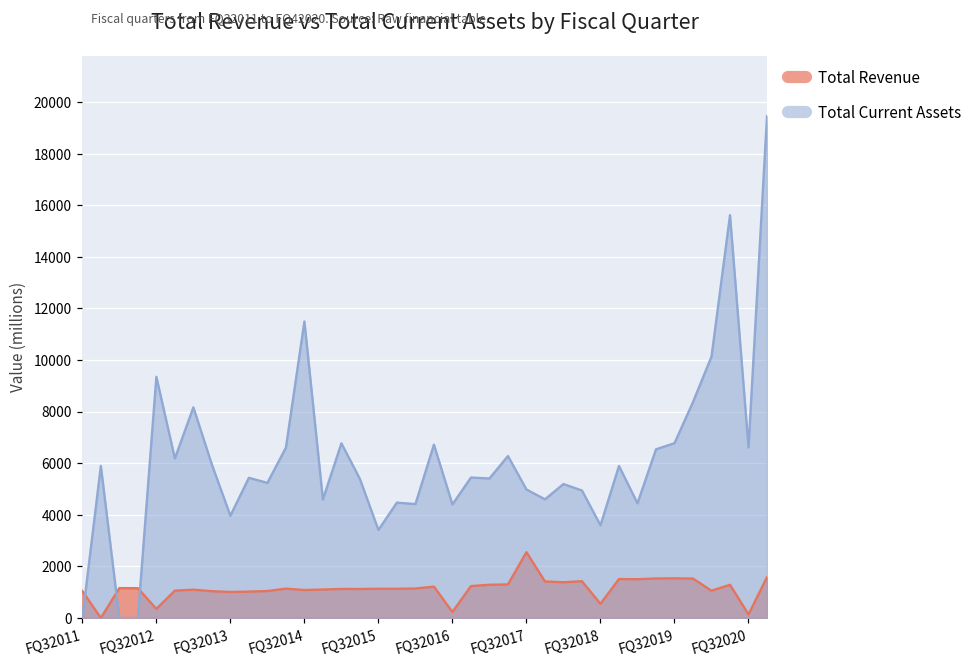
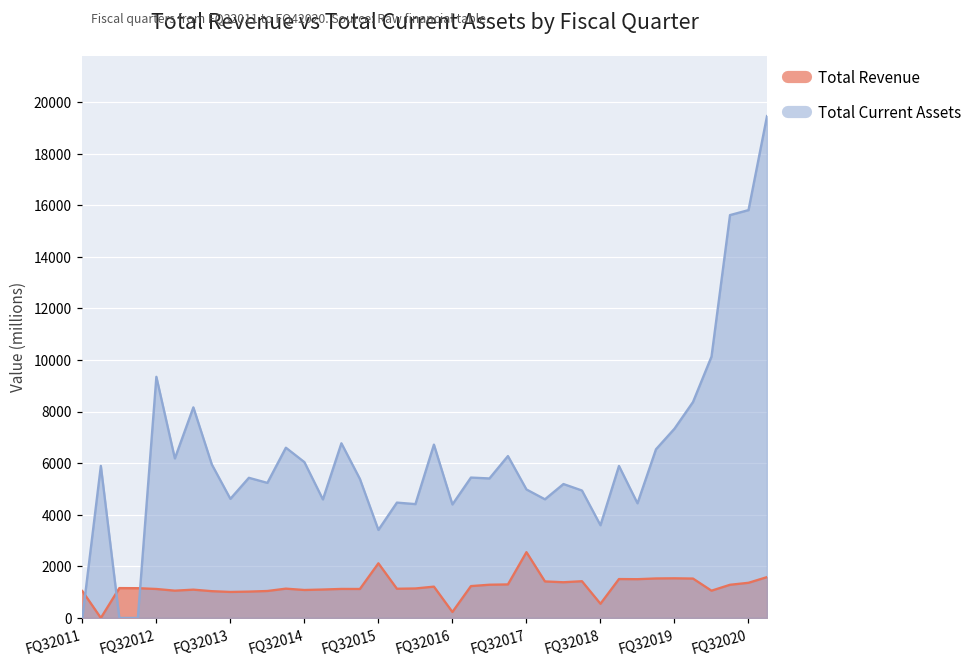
Total Revenue, FQ32012: 400 -> 1100
Total Current Assets, FQ32013: 4000 -> 4600
Total Current Assets, FQ32014: 11500 -> 6000
Total Revenue, FQ32015: 1100 -> 2100
Total Current Assets, FQ32019: 6800 -> 7300
Total Revenue, FQ32020: 100 -> 1400
Total Current Assets, FQ32020: 6600 -> 15800
